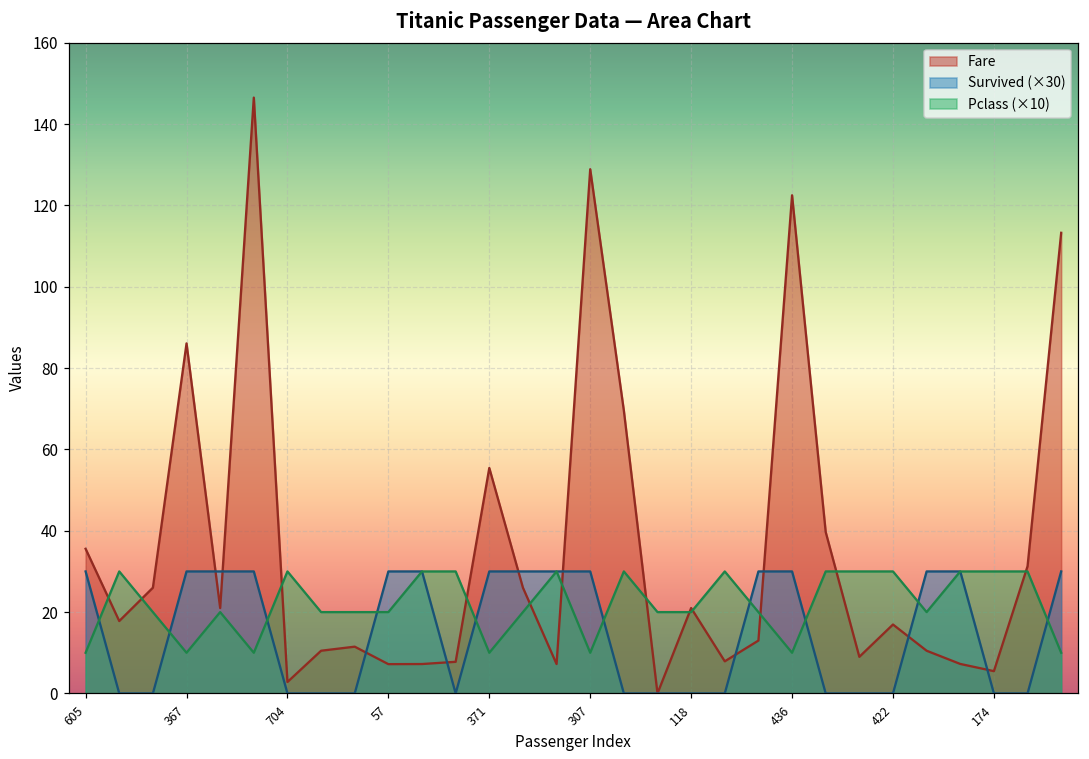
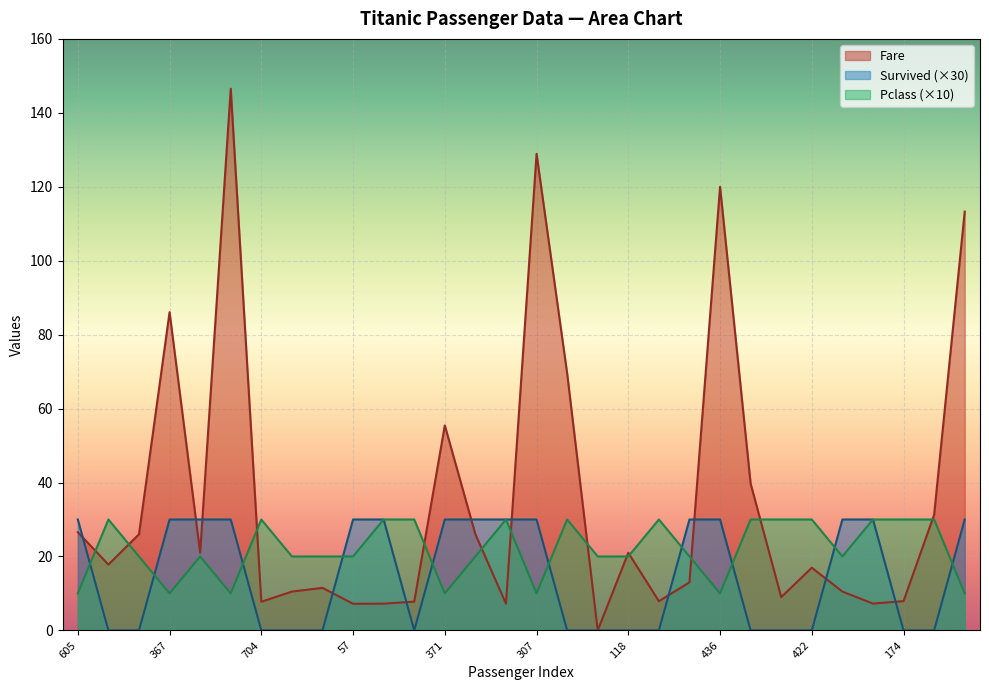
Fare, 605: 36 -> 27
Fare, 704: 3 -> 8
Fare, 436: 123 -> 120
Fare, 174: 5 -> 8
